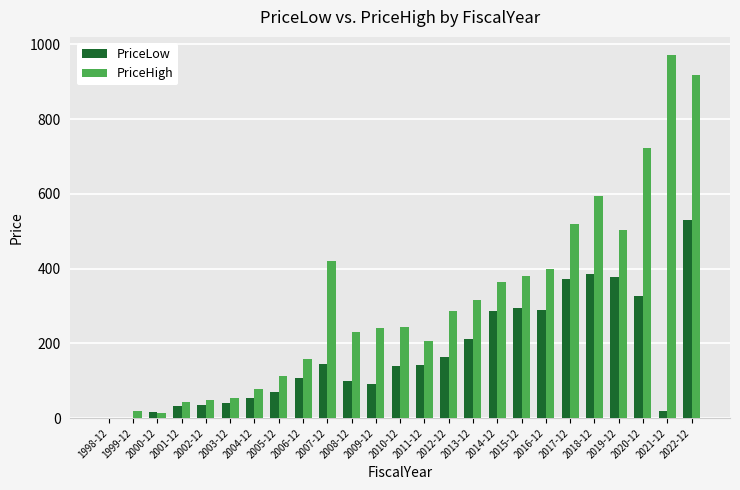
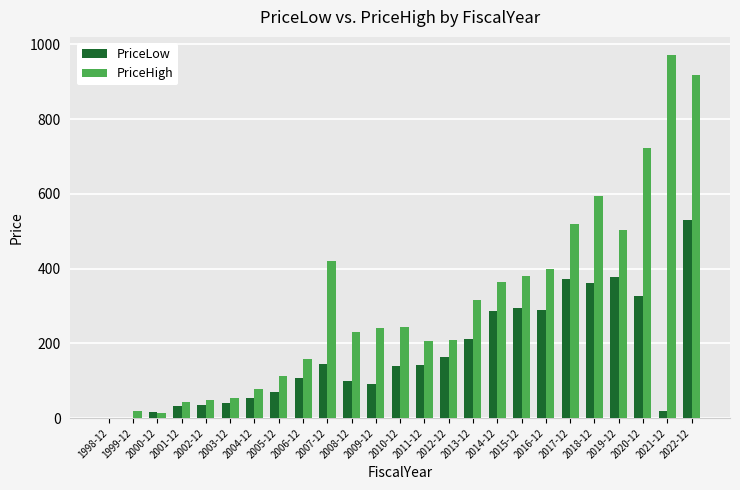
PriceHigh, 2012-12: 290 -> 210
PriceLow, 2018-12: 390 -> 360
